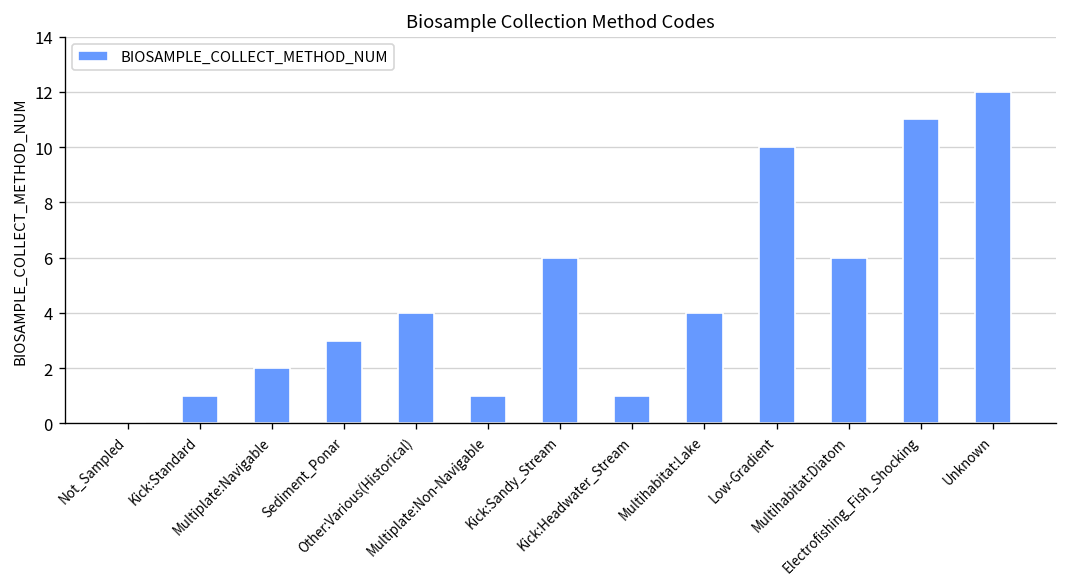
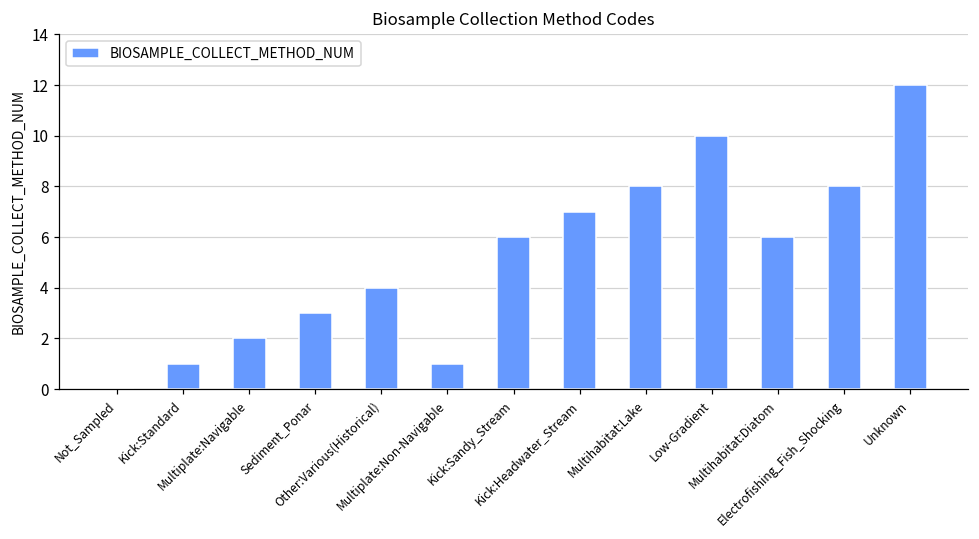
Kick:Headwater_Stream: 1 -> 7
Multihabitat:Lake: 4 -> 8
Electrofishing_Fish_Shocking: 11 -> 8
